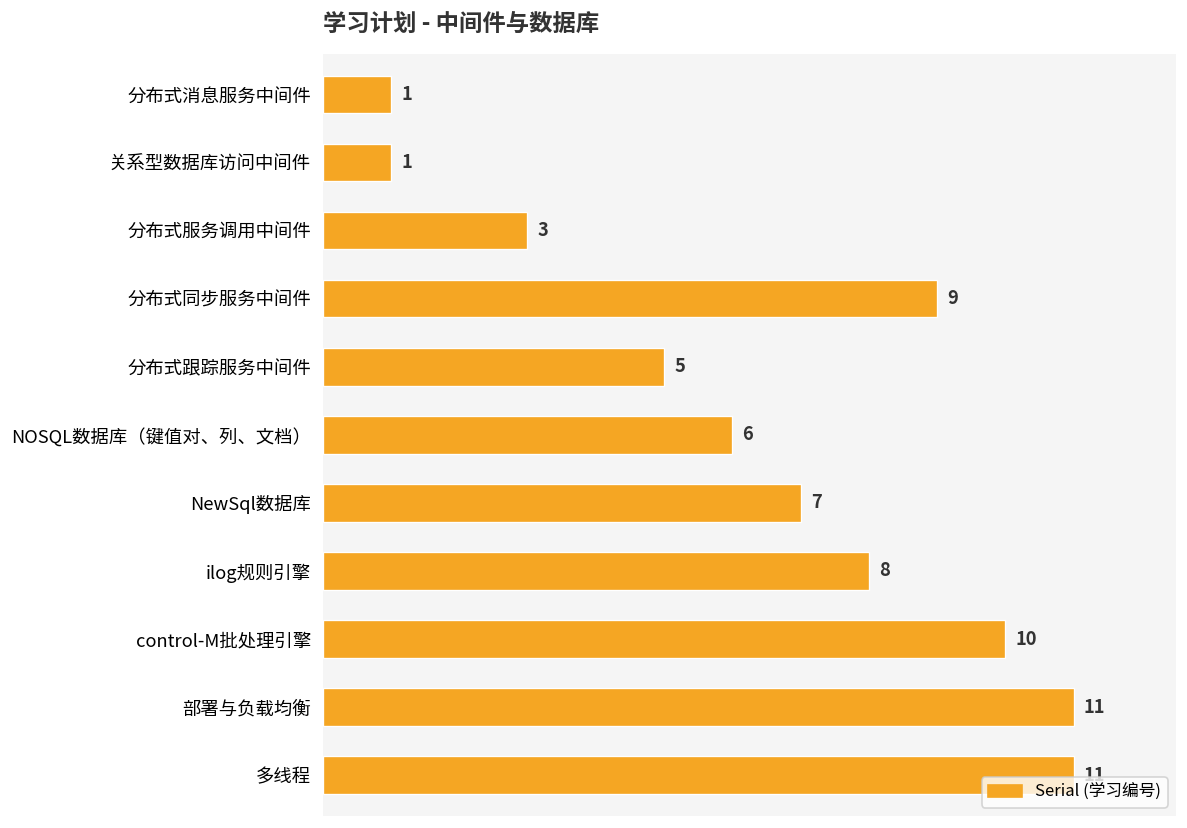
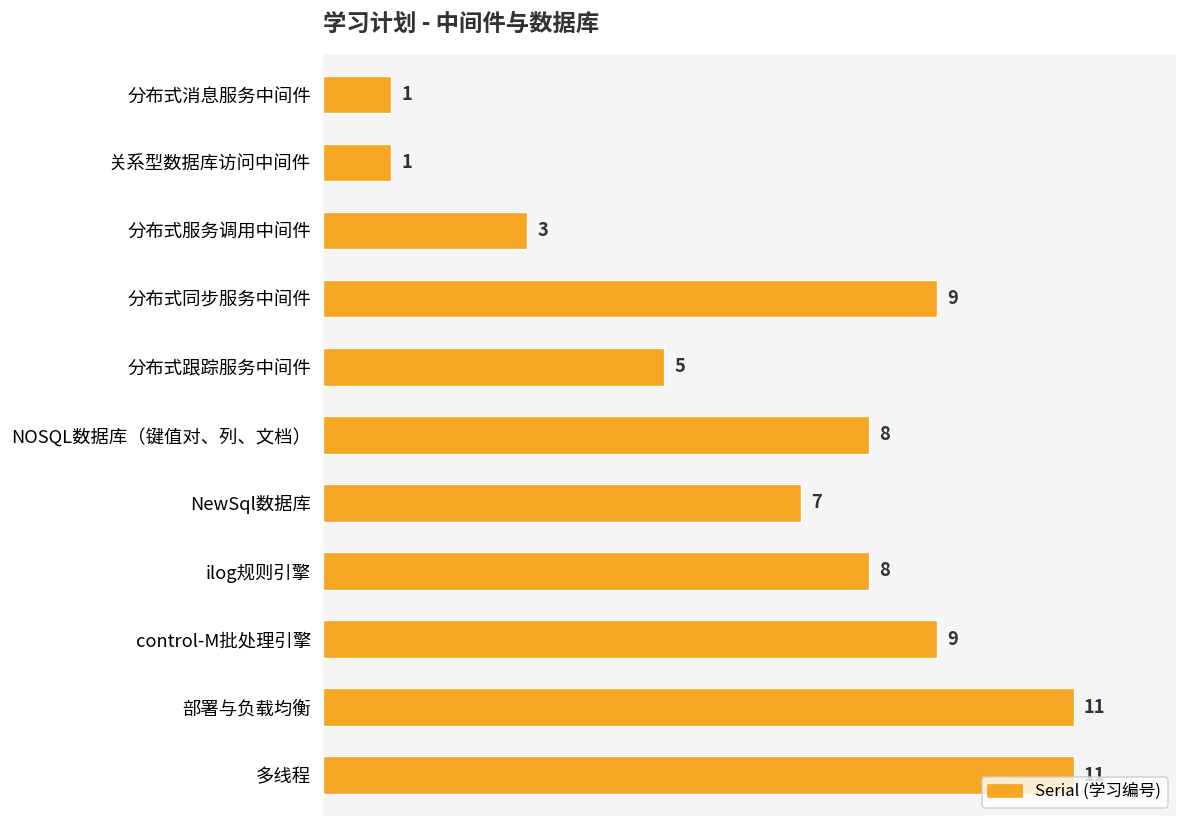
NOSQL数据库（键值对、列、文档）: 6 -> 8
control-M批处理引擎: 10 -> 9
